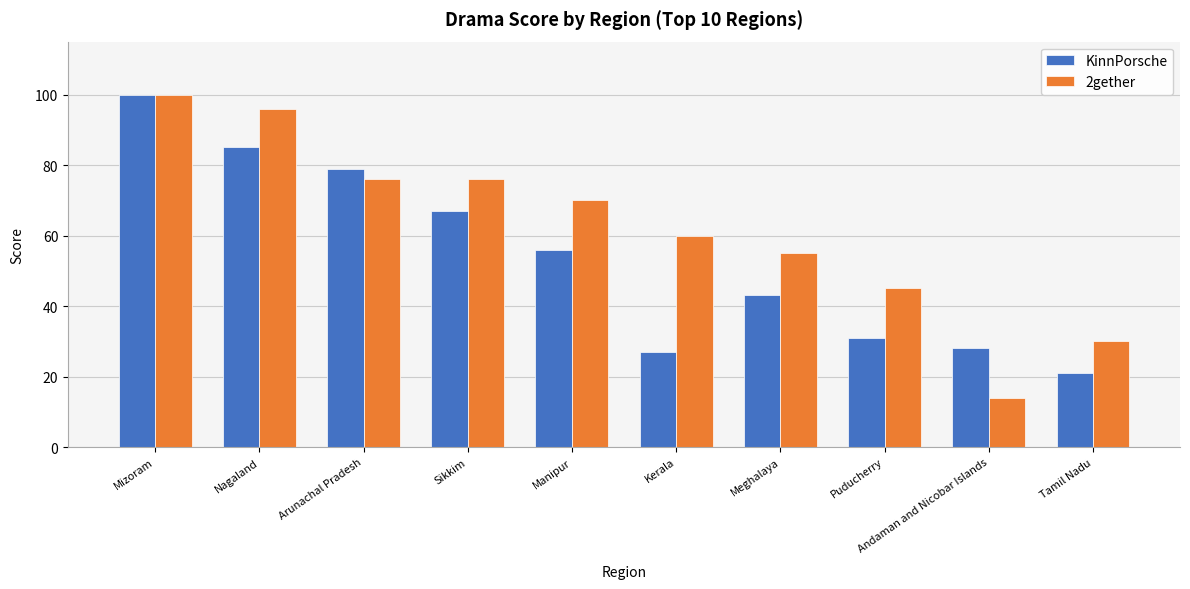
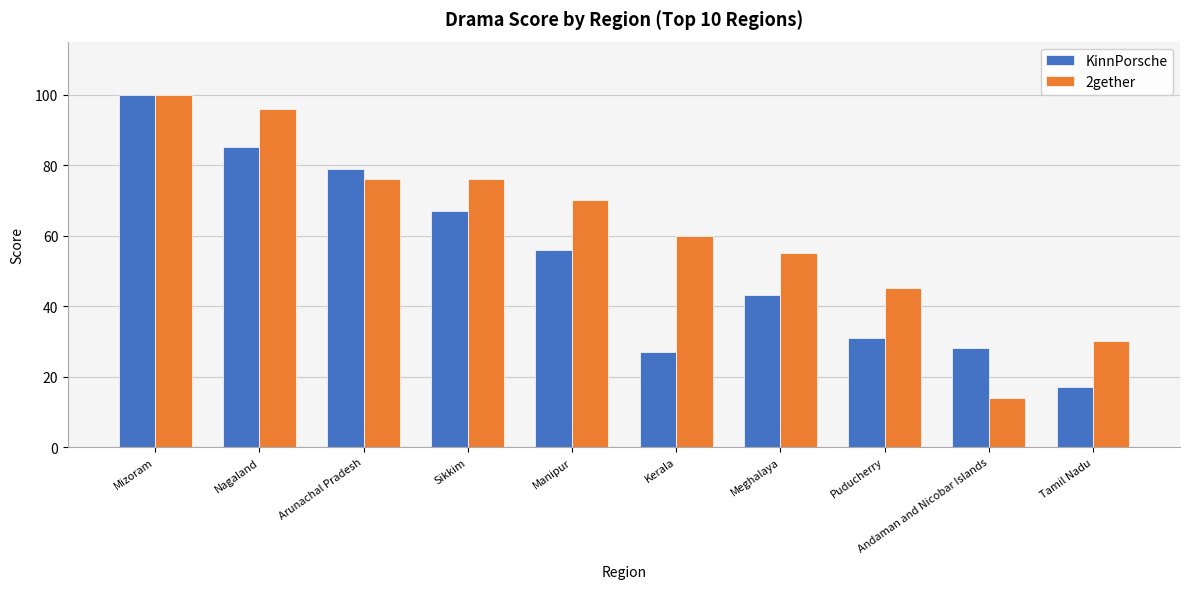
KinnPorsche, Tamil Nadu: 21 -> 17
